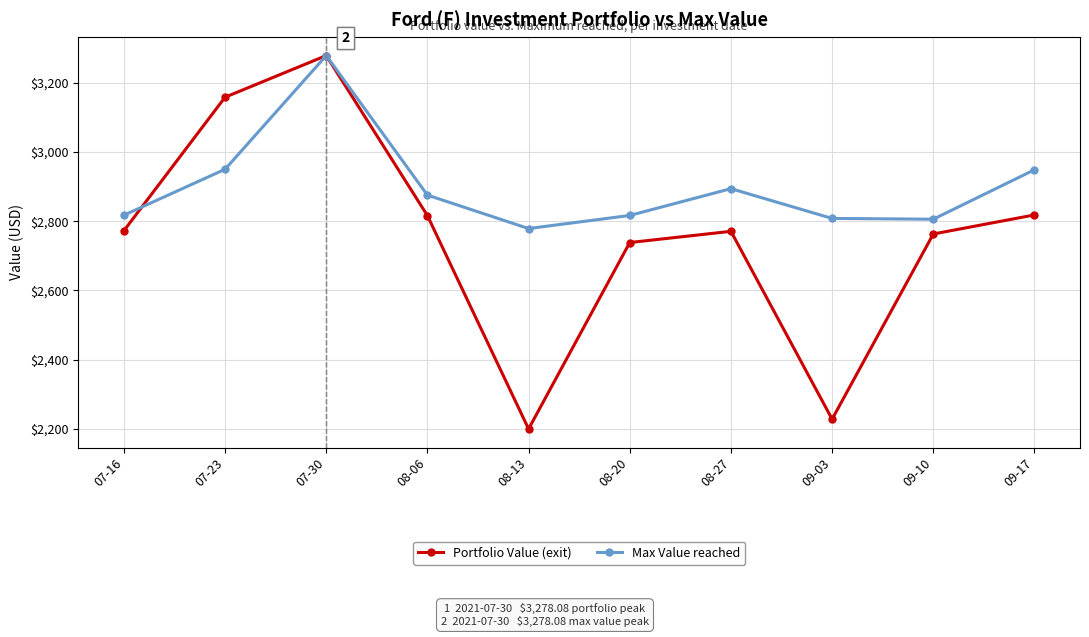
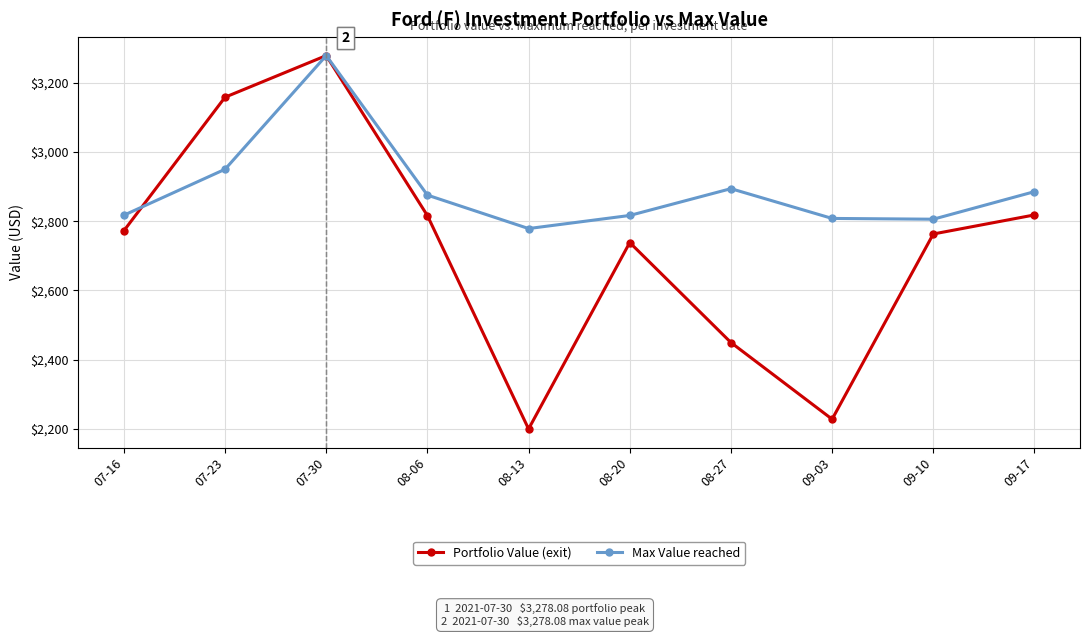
Portfolio Value (exit), 08-27: $2,770 -> $2,450
Max Value reached, 09-17: $2,950 -> $2,890
